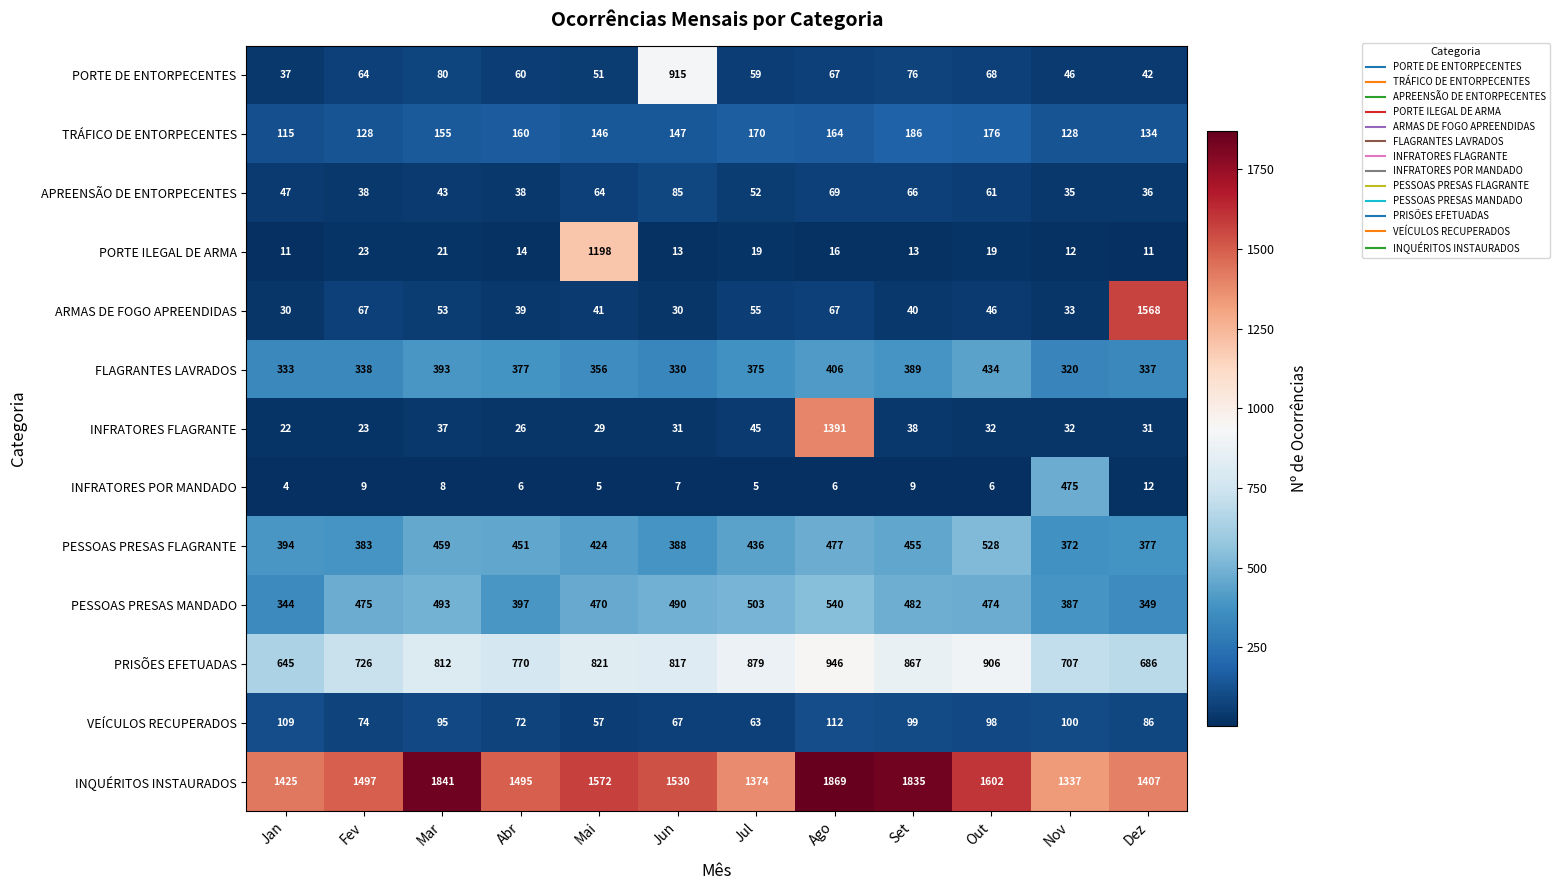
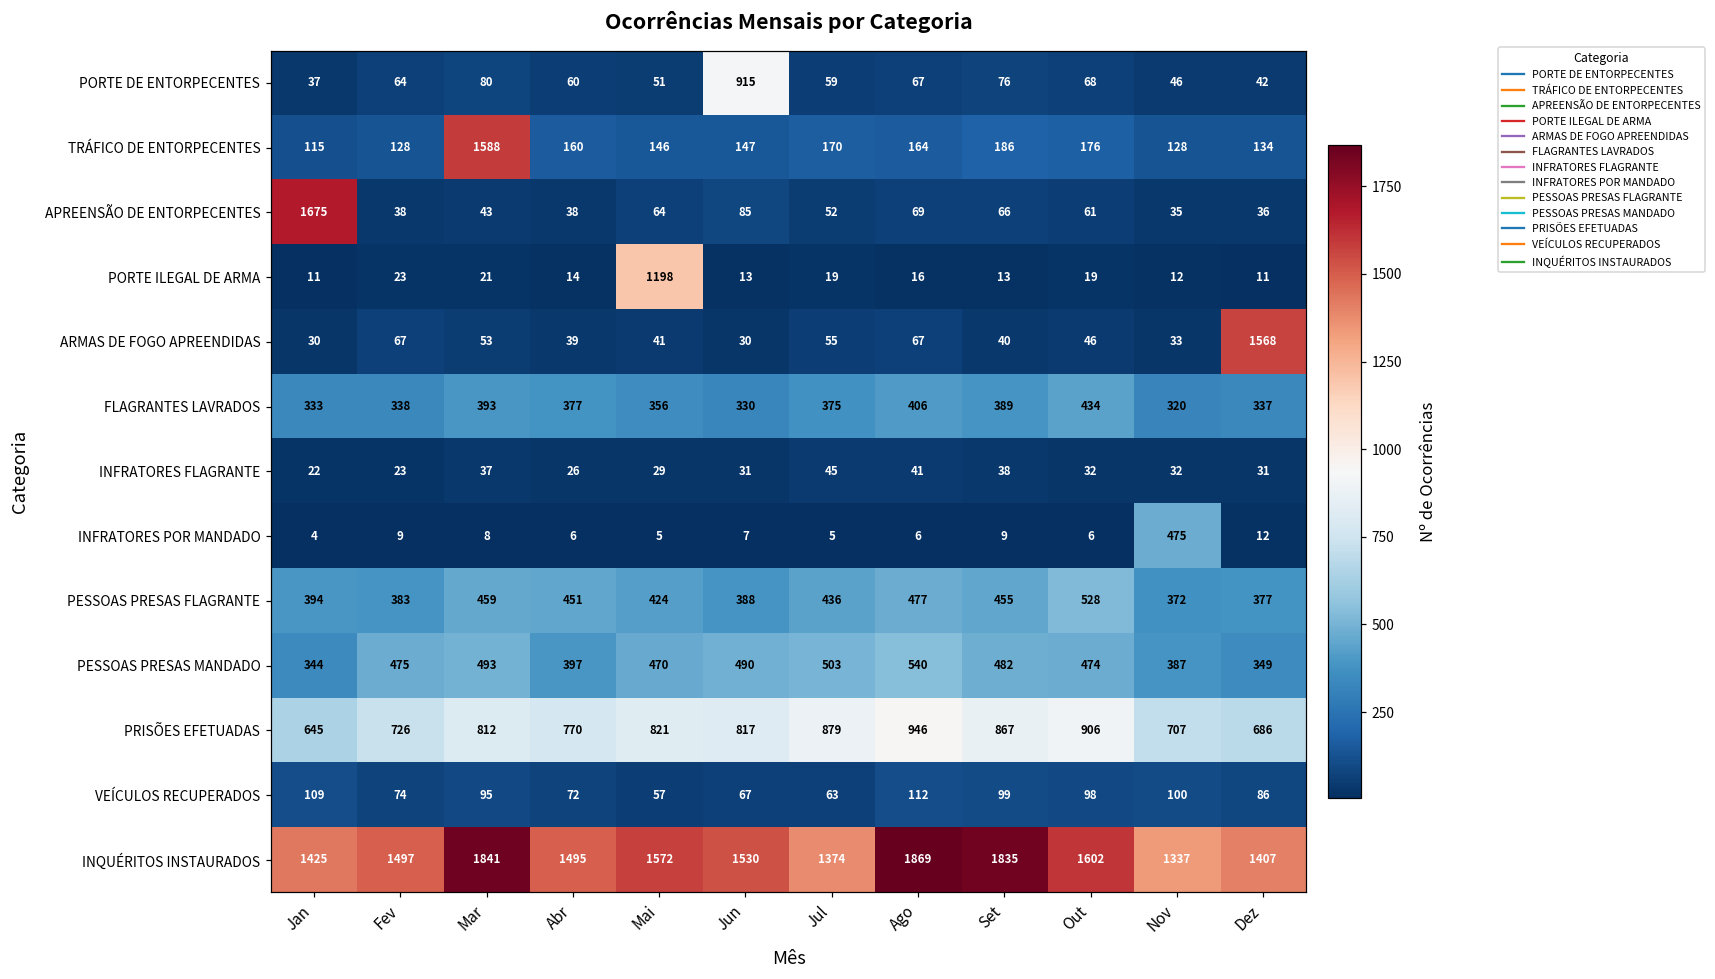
TRÁFICO DE ENTORPECENTES, Mar: 155 -> 1588
APREENSÃO DE ENTORPECENTES, Jan: 47 -> 1675
INFRATORES FLAGRANTE, Ago: 1391 -> 41
